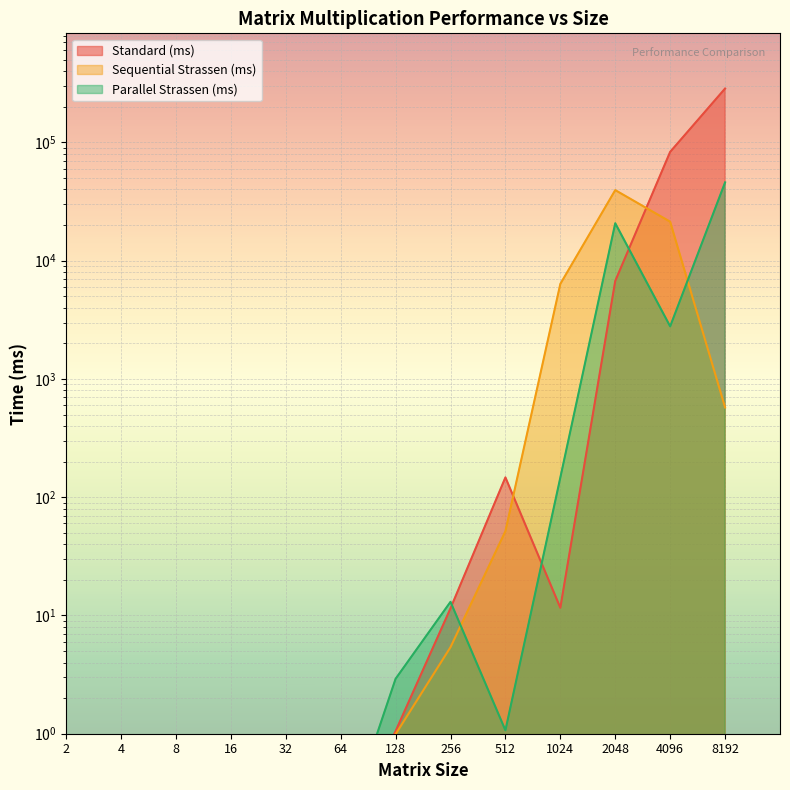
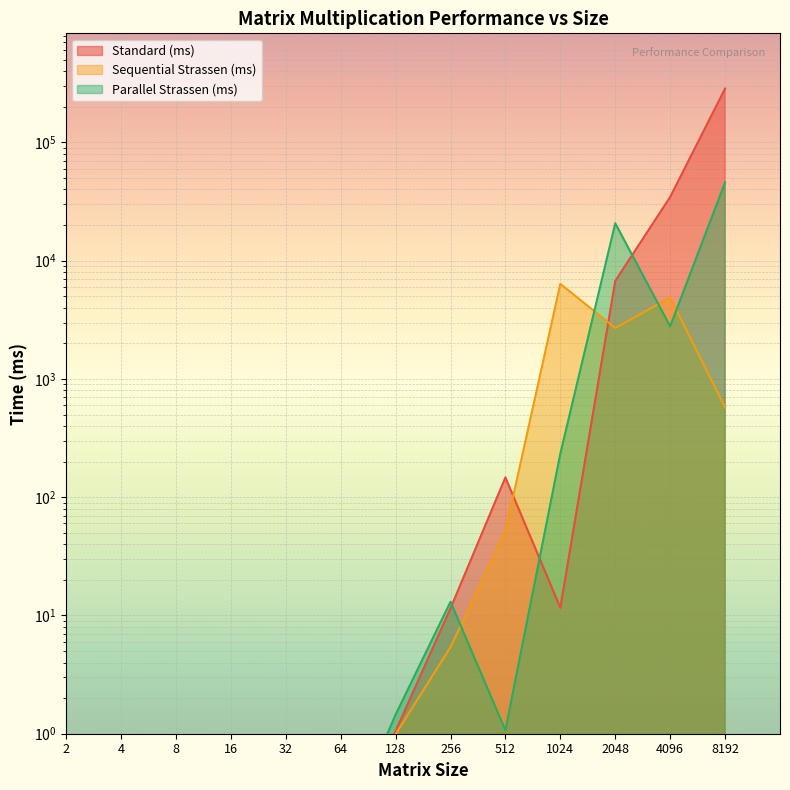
Parallel Strassen (ms), 128: 2.9 -> 1.4
Parallel Strassen (ms), 1024: 150 -> 230
Sequential Strassen (ms), 2048: 40000 -> 2700
Standard (ms), 4096: 80000 -> 35000
Sequential Strassen (ms), 4096: 21000 -> 4900
